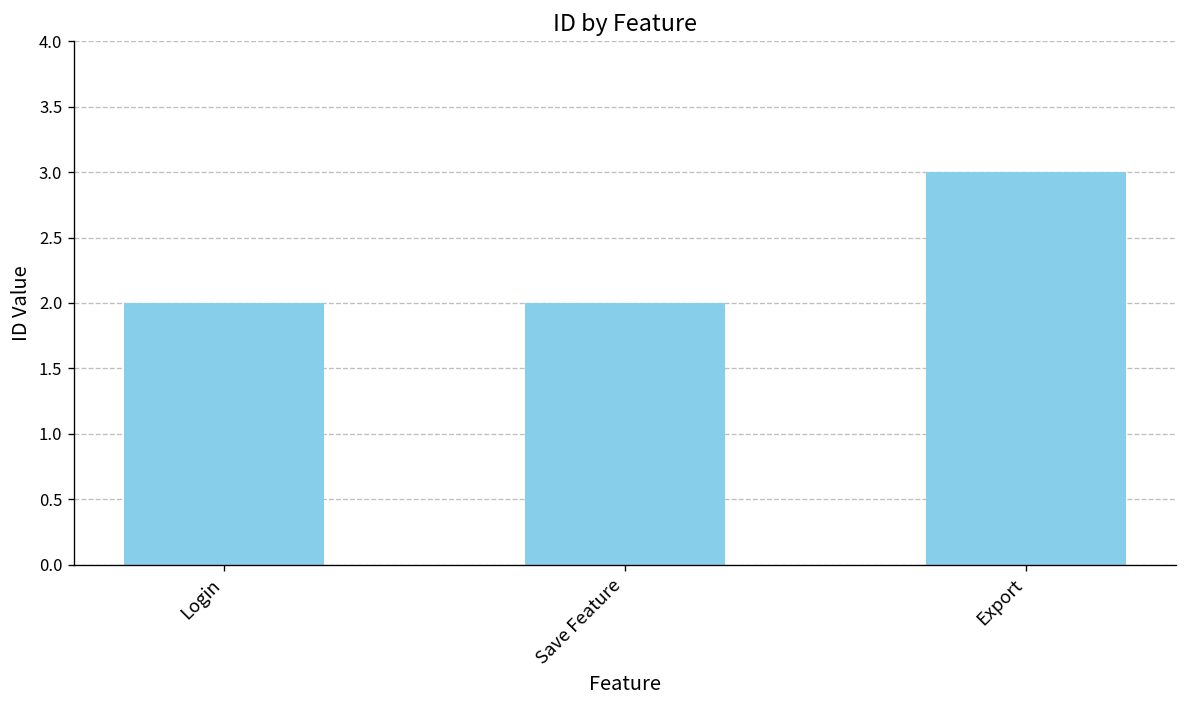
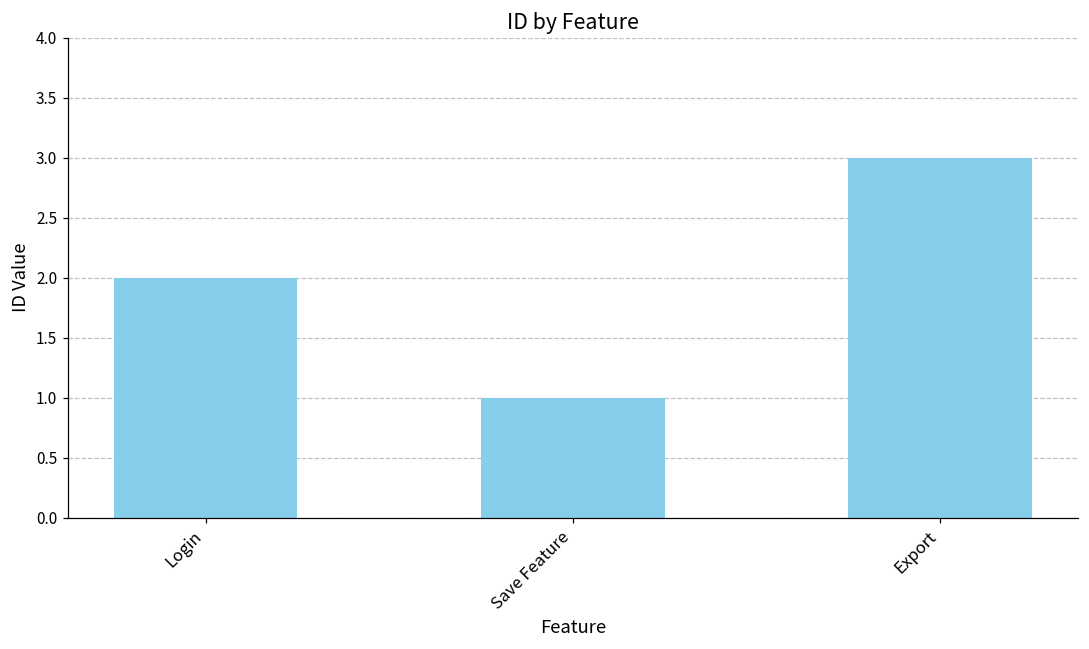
Save Feature: 2 -> 1
